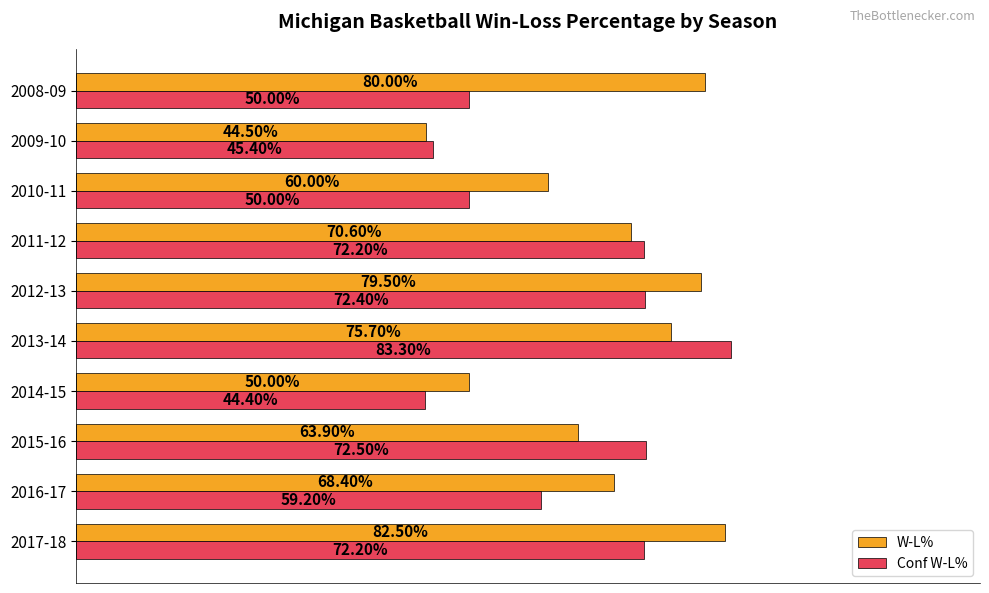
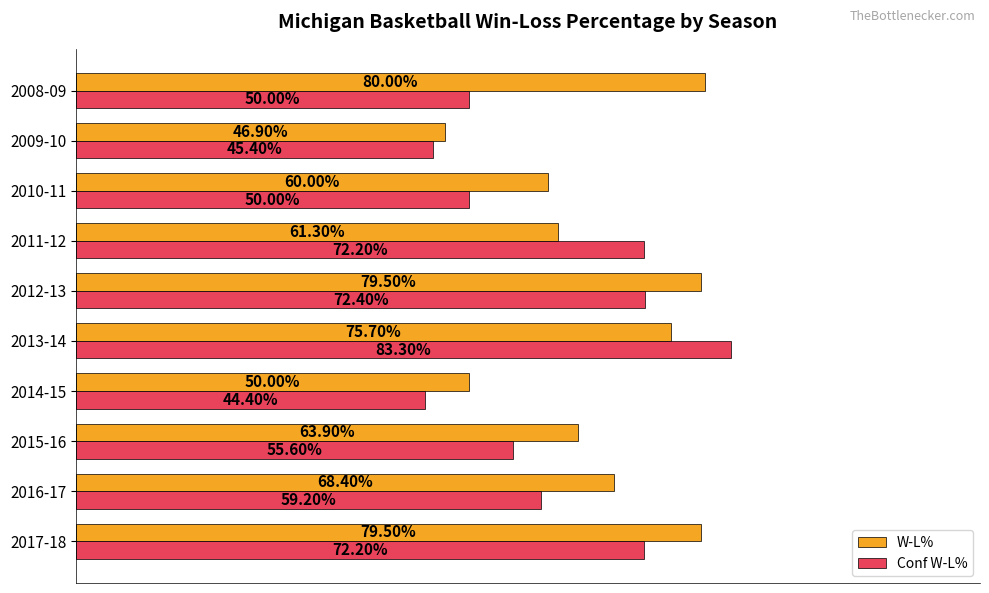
W-L%, 2009-10: 44.50% -> 46.90%
W-L%, 2011-12: 70.60% -> 61.30%
Conf W-L%, 2015-16: 72.50% -> 55.60%
W-L%, 2017-18: 82.50% -> 79.50%
